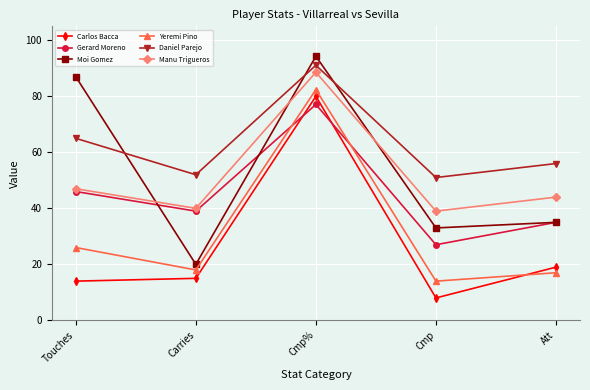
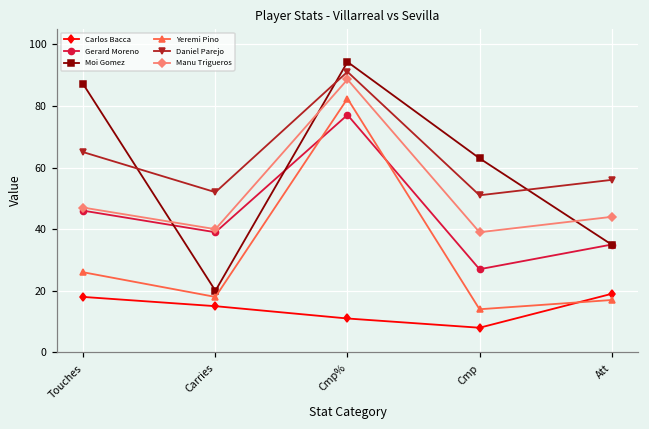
Carlos Bacca, Touches: 14 -> 18
Carlos Bacca, Cmp%: 80 -> 11
Moi Gomez, Cmp: 33 -> 63
